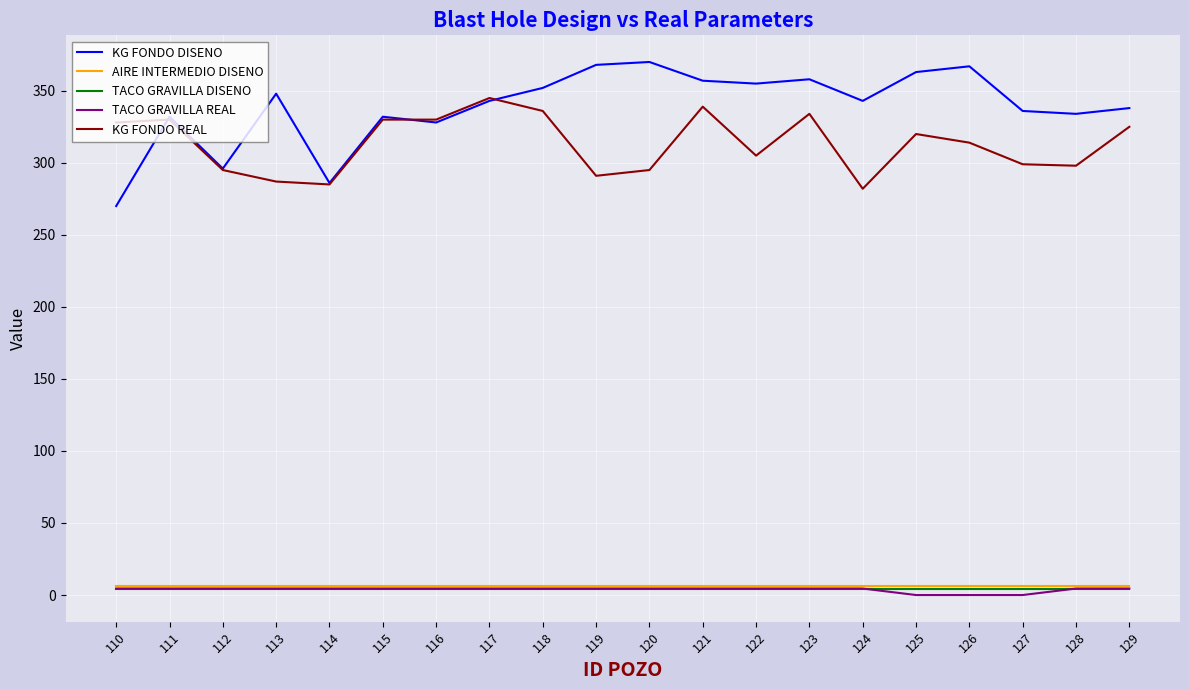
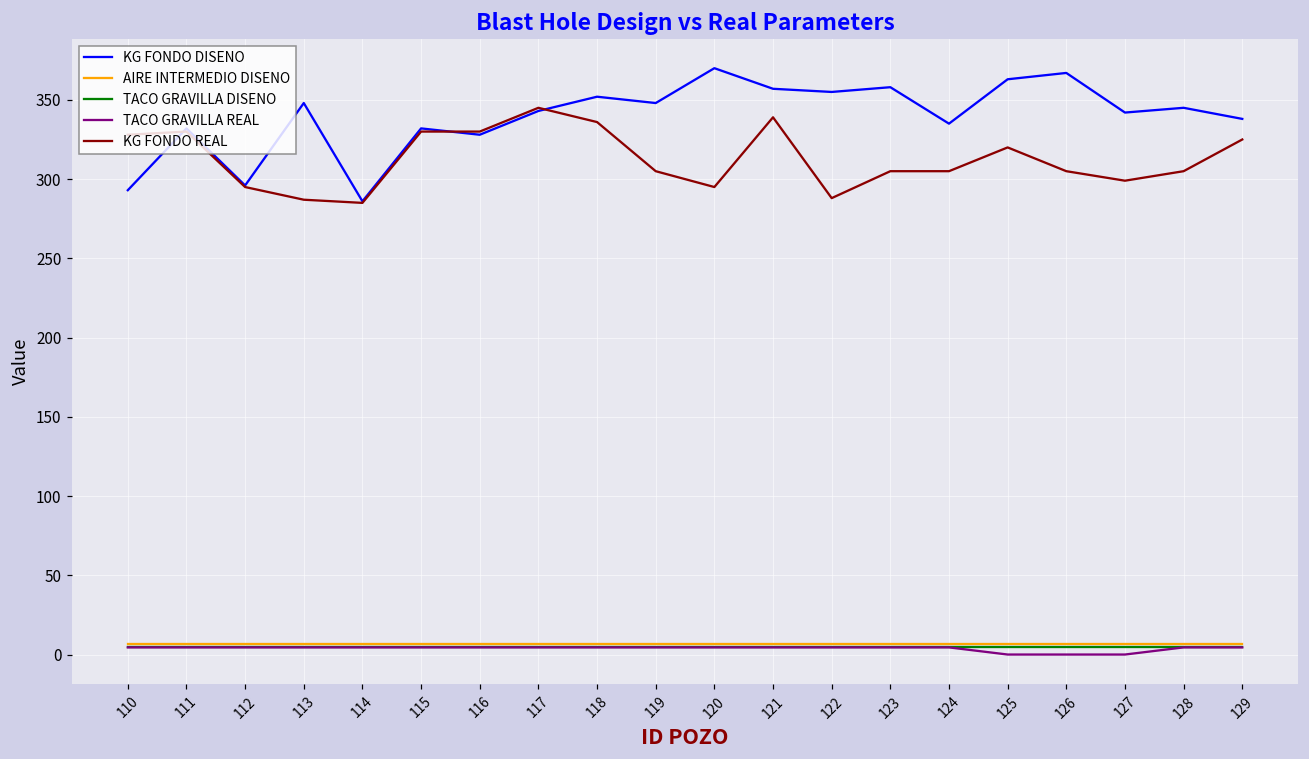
KG FONDO DISENO, 110: 270 -> 293
KG FONDO DISENO, 119: 368 -> 348
KG FONDO REAL, 119: 291 -> 305
KG FONDO REAL, 122: 305 -> 288
KG FONDO REAL, 123: 334 -> 305
KG FONDO DISENO, 124: 343 -> 335
KG FONDO REAL, 124: 282 -> 305
KG FONDO REAL, 126: 314 -> 305
KG FONDO DISENO, 127: 336 -> 342
KG FONDO DISENO, 128: 334 -> 345
KG FONDO REAL, 128: 298 -> 305
